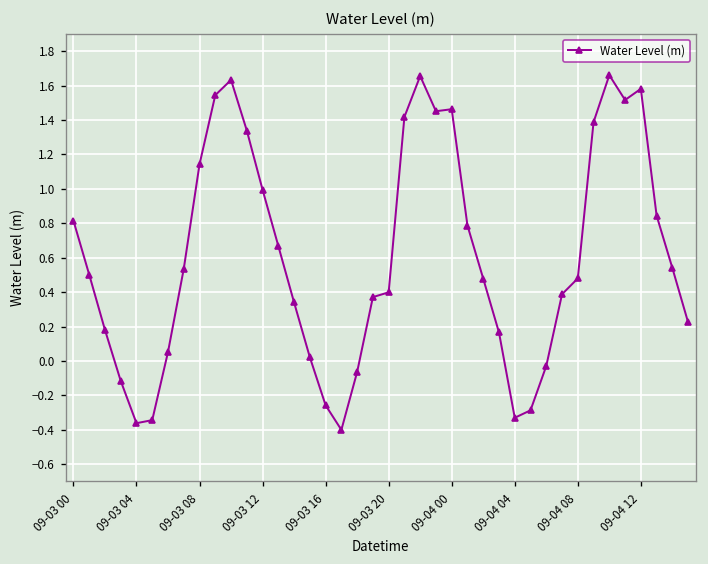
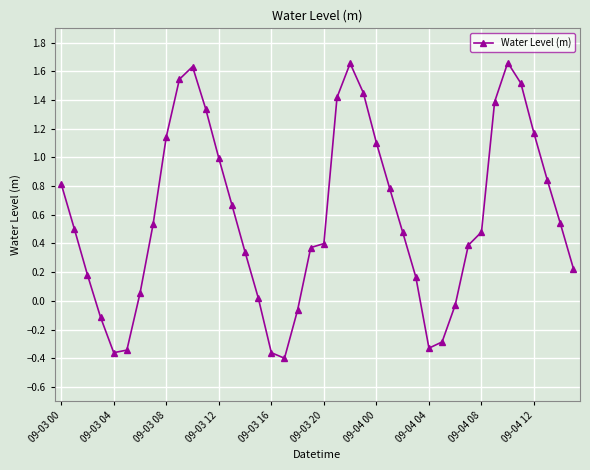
09-03 16: -0.26 -> -0.36
09-04 00: 1.46 -> 1.10
09-04 12: 1.58 -> 1.17
